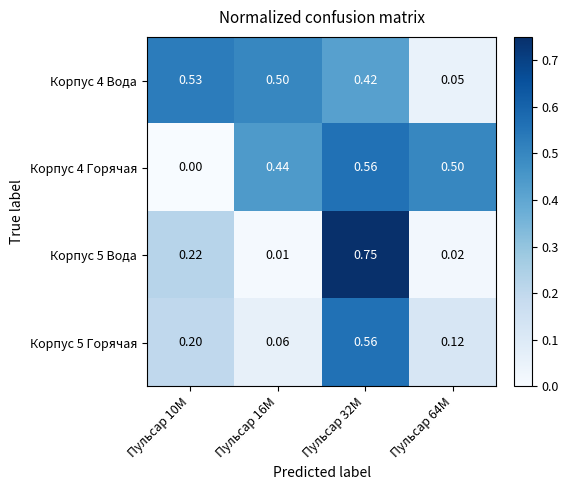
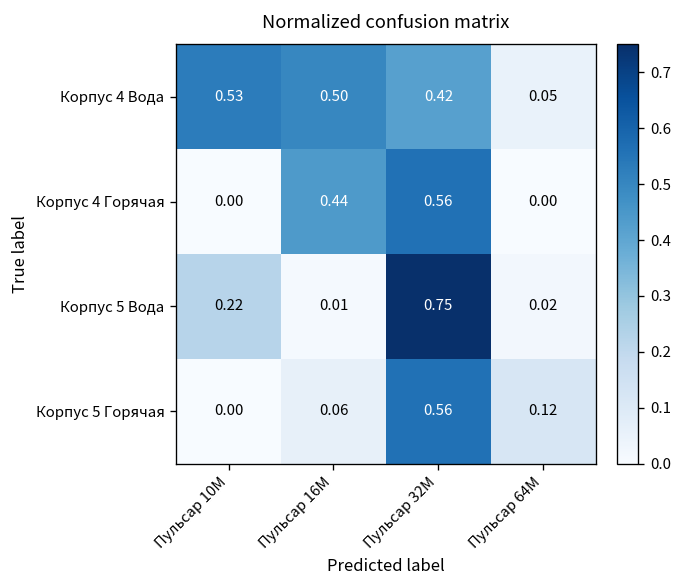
Корпус 4 Горячая, Пульсар 64M: 0.50 -> 0.00
Корпус 5 Горячая, Пульсар 10M: 0.20 -> 0.00
